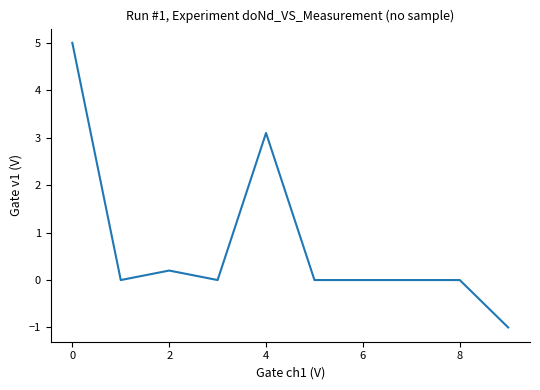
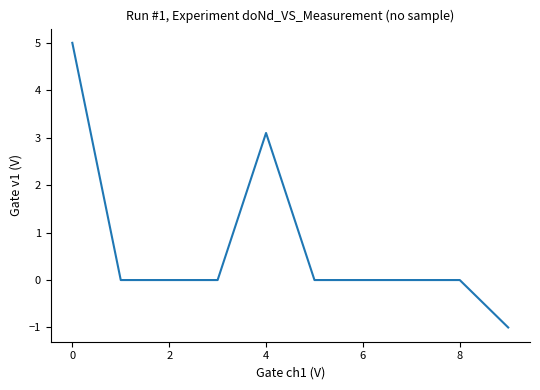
2: 0.2 -> 0.0
